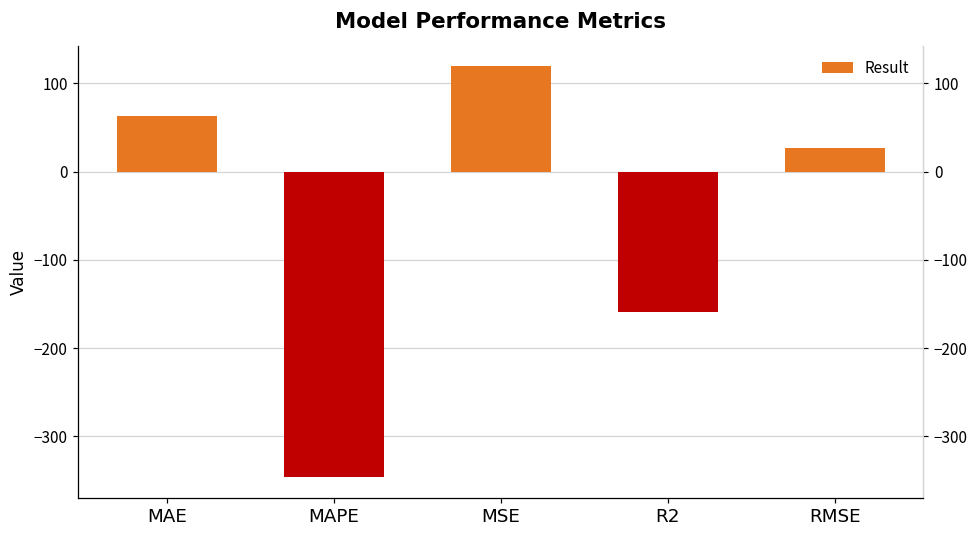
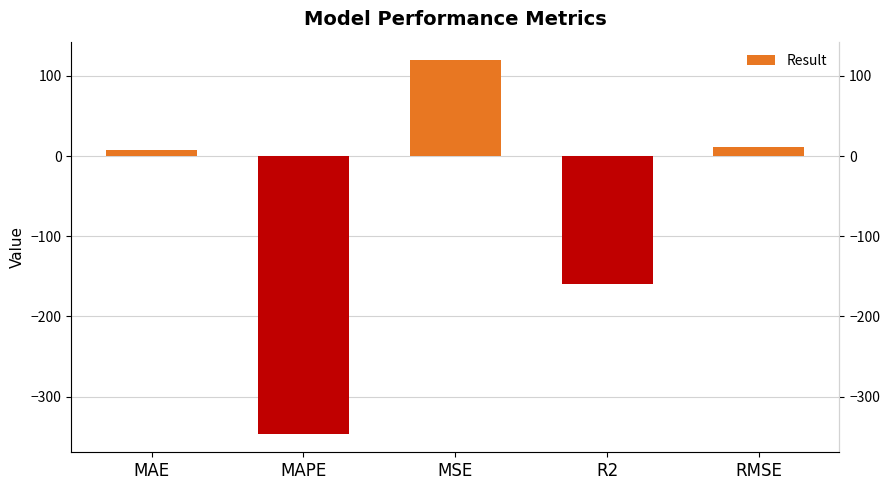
MAE: 60 -> 10
RMSE: 30 -> 10
